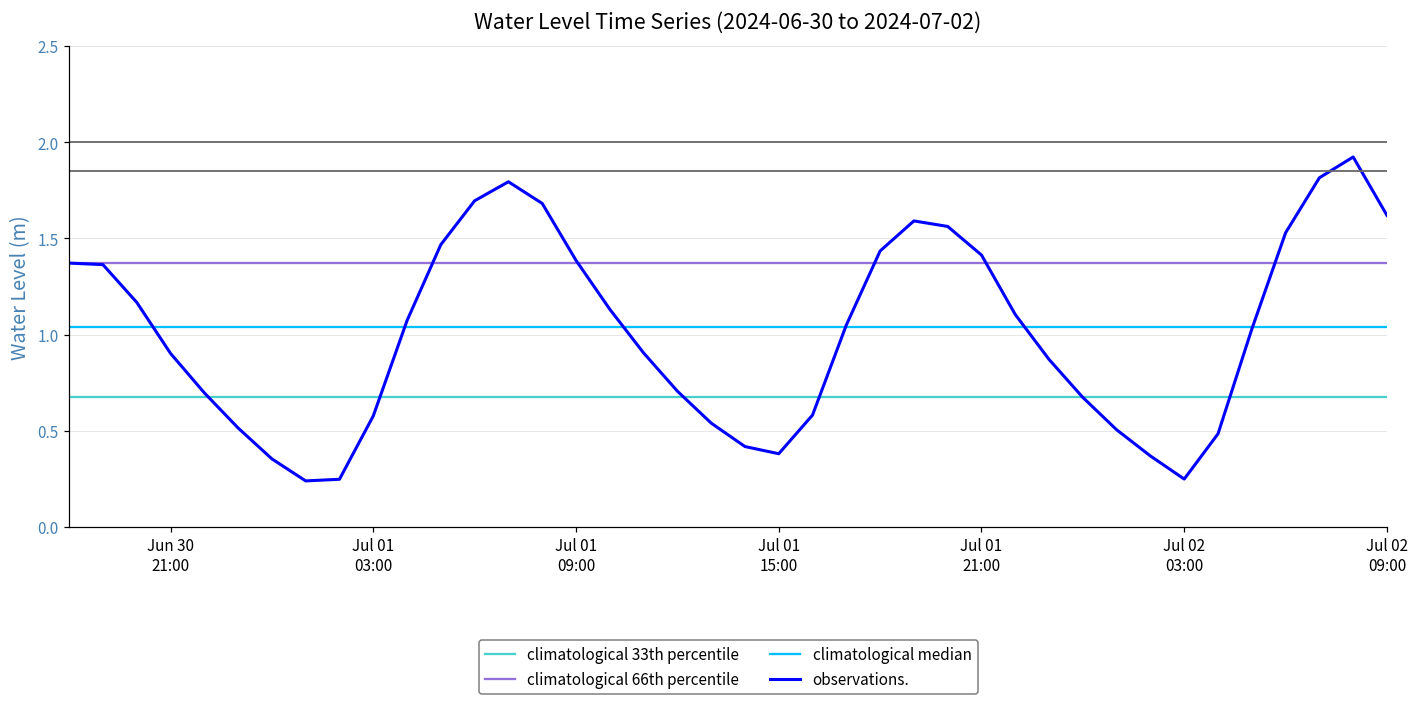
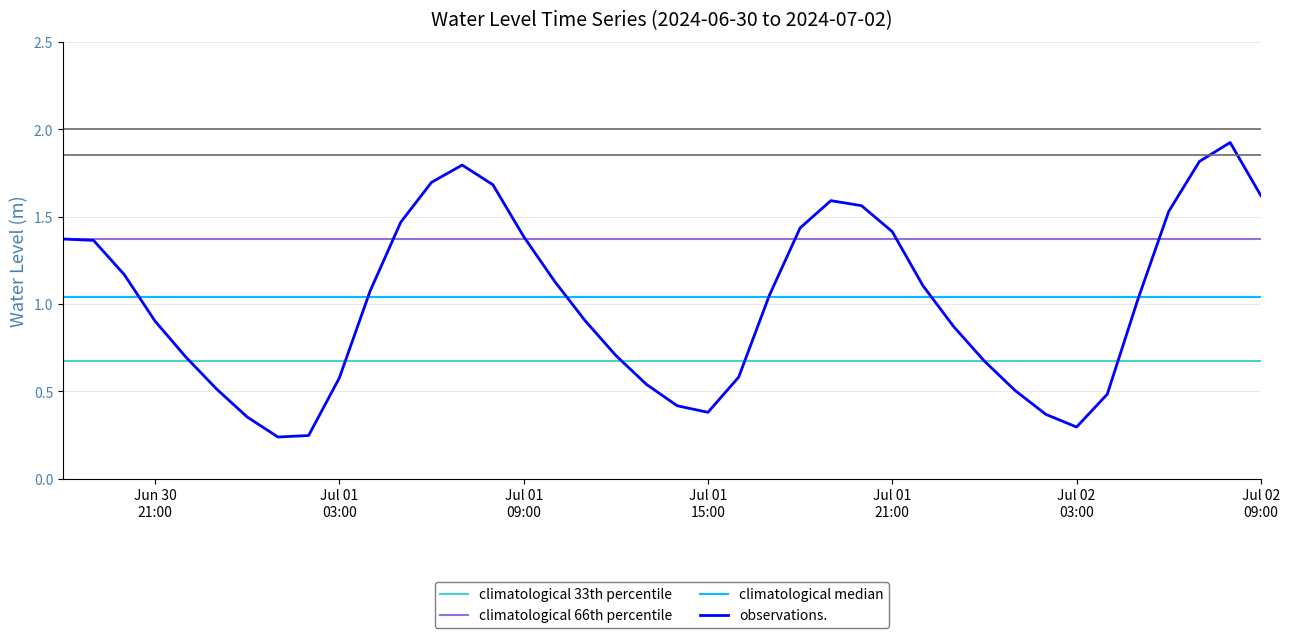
Jul 02 03:00: 0.25 -> 0.30
